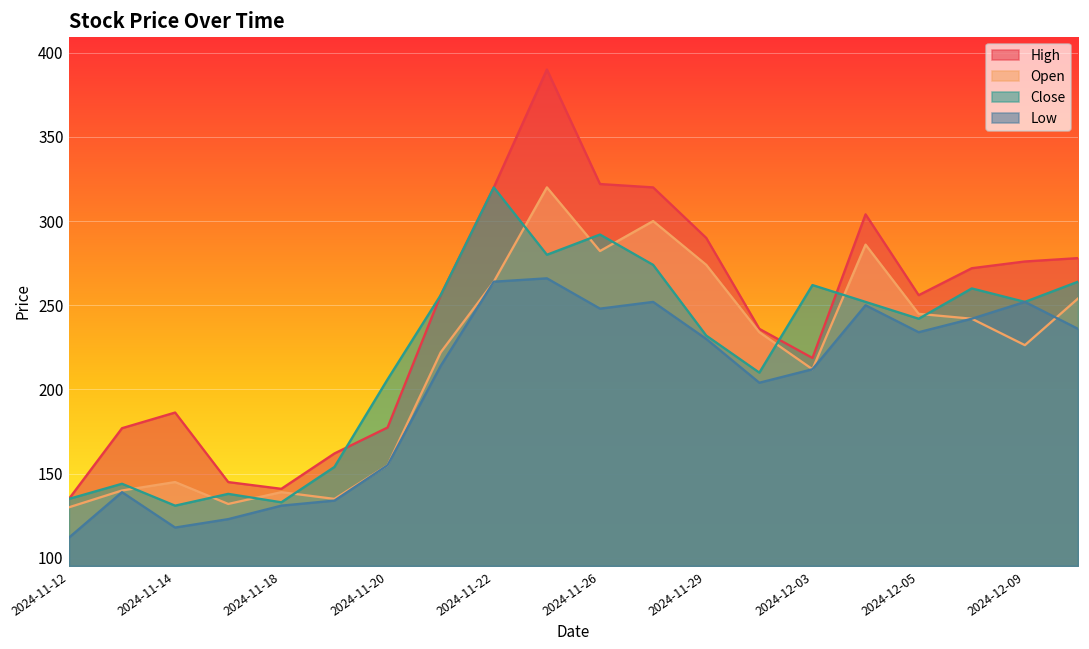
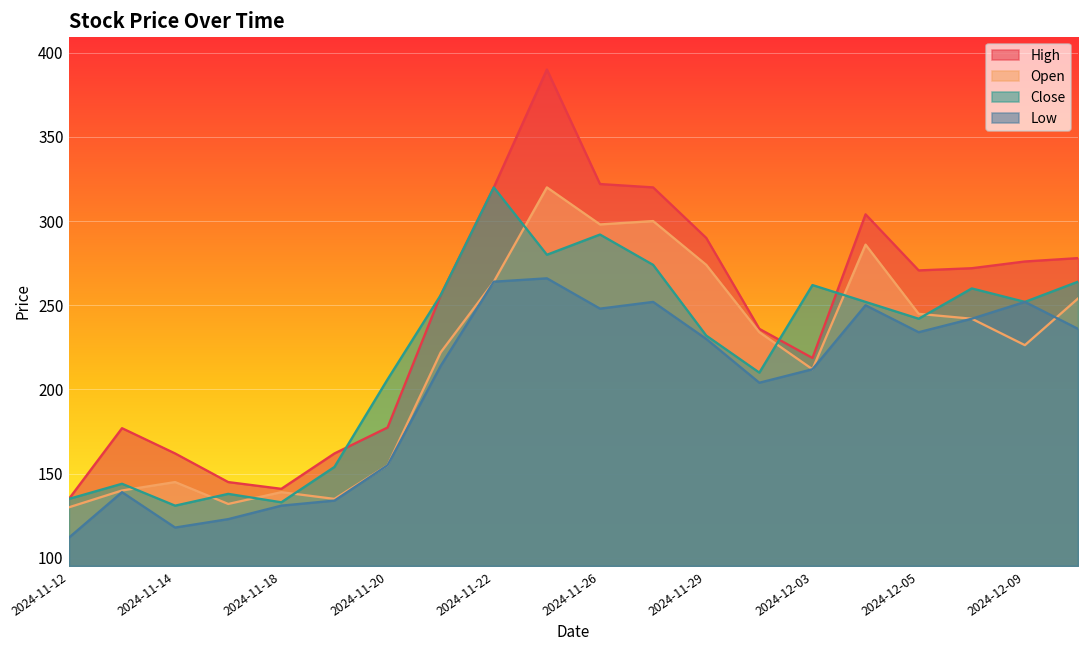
High, 2024-11-14: 186 -> 162
Open, 2024-11-26: 282 -> 298
High, 2024-12-05: 256 -> 271
